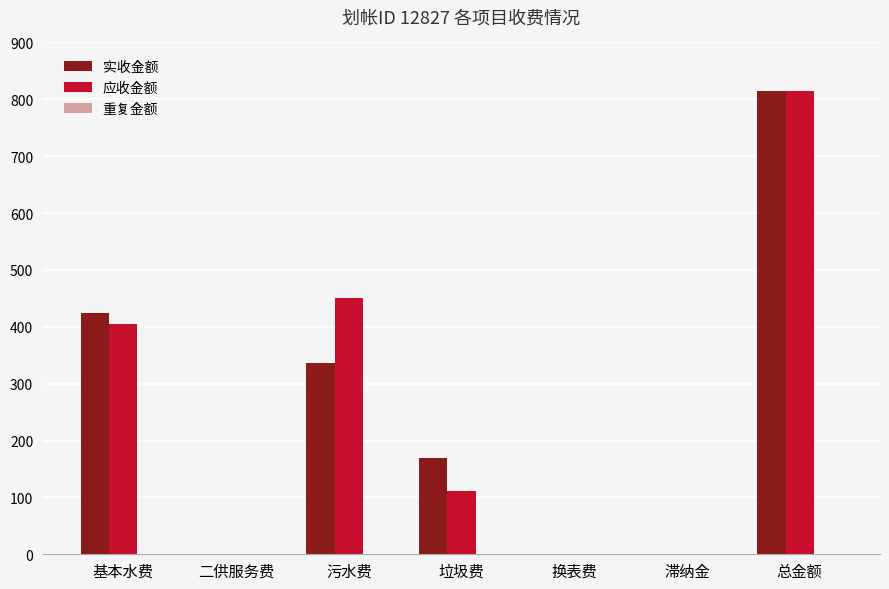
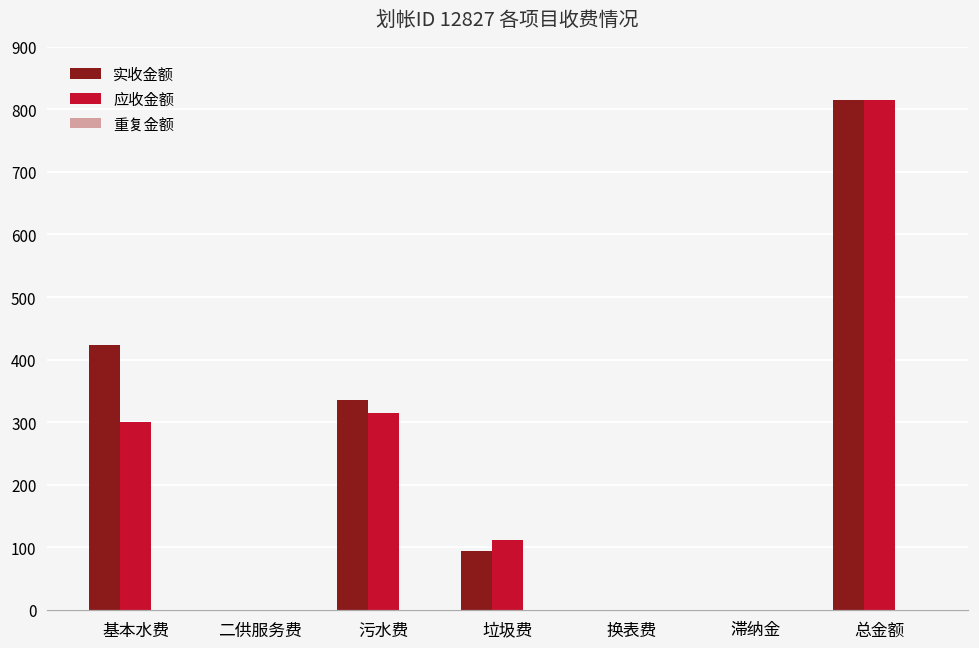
应收金额, 基本水费: 410 -> 300
应收金额, 污水费: 450 -> 320
实收金额, 垃圾费: 170 -> 90
